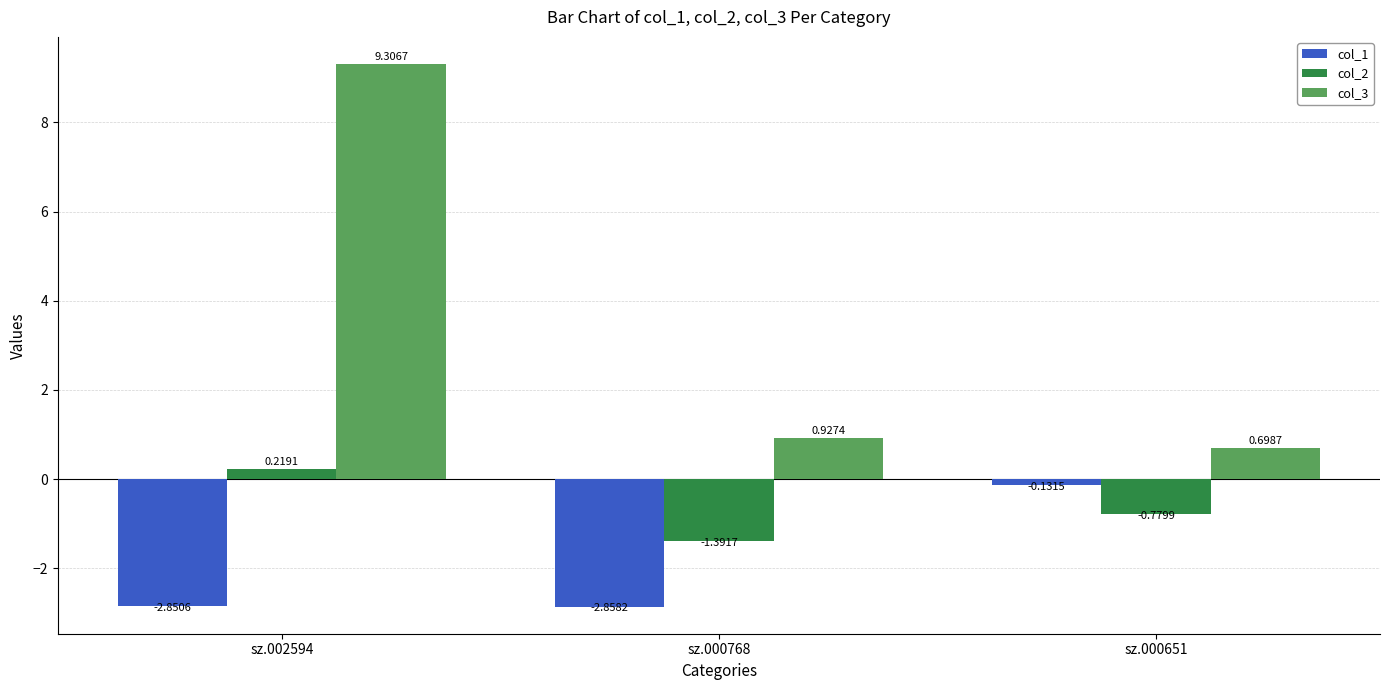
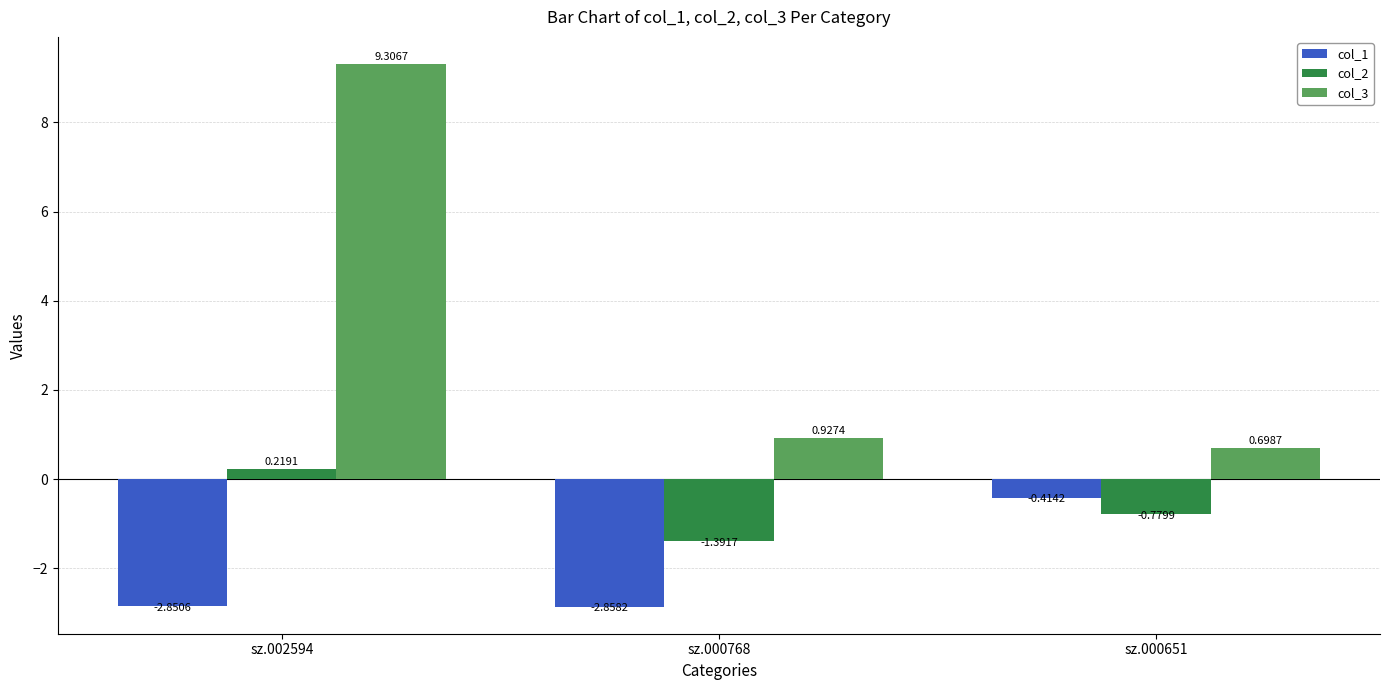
col_1, sz.000651: -0.1315 -> -0.4142
